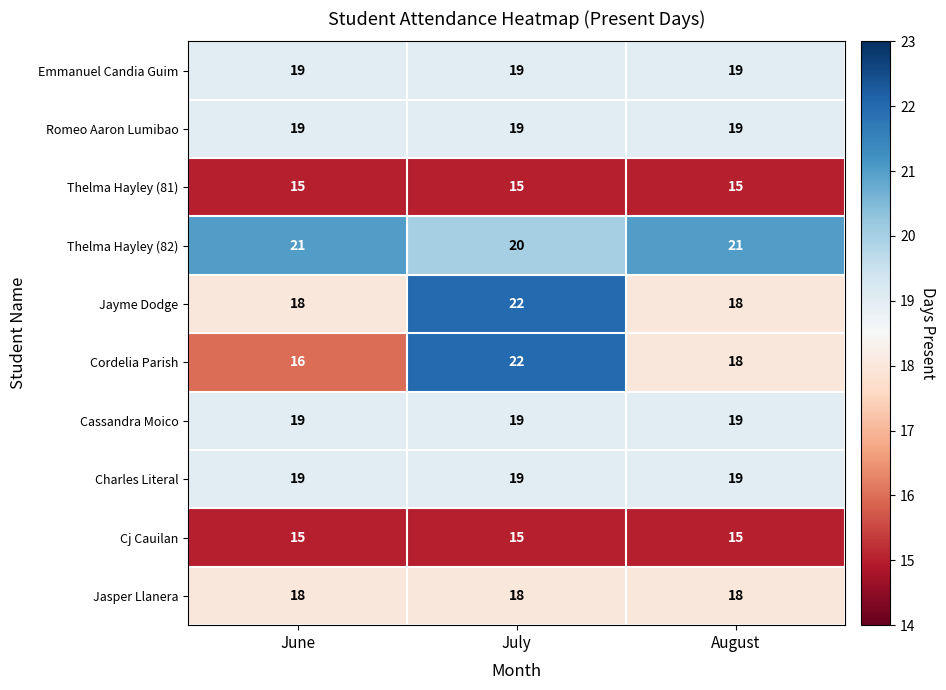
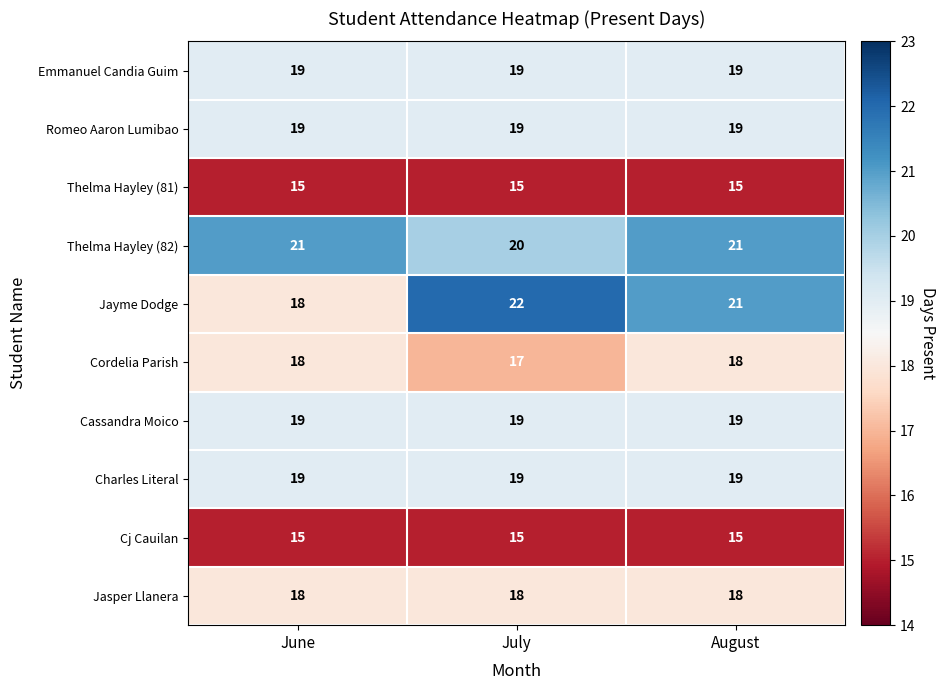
Jayme Dodge, August: 18 -> 21
Cordelia Parish, June: 16 -> 18
Cordelia Parish, July: 22 -> 17
